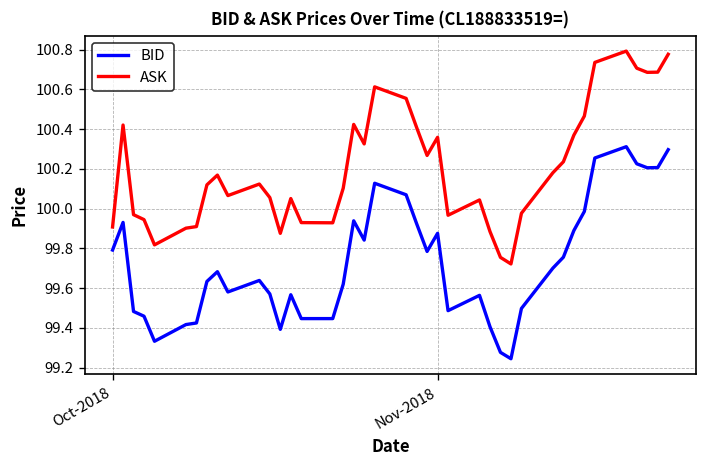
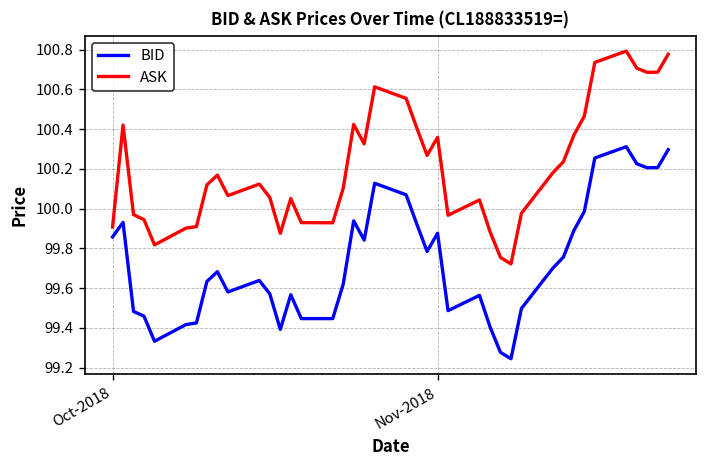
BID, Oct-2018: 99.79 -> 99.86
